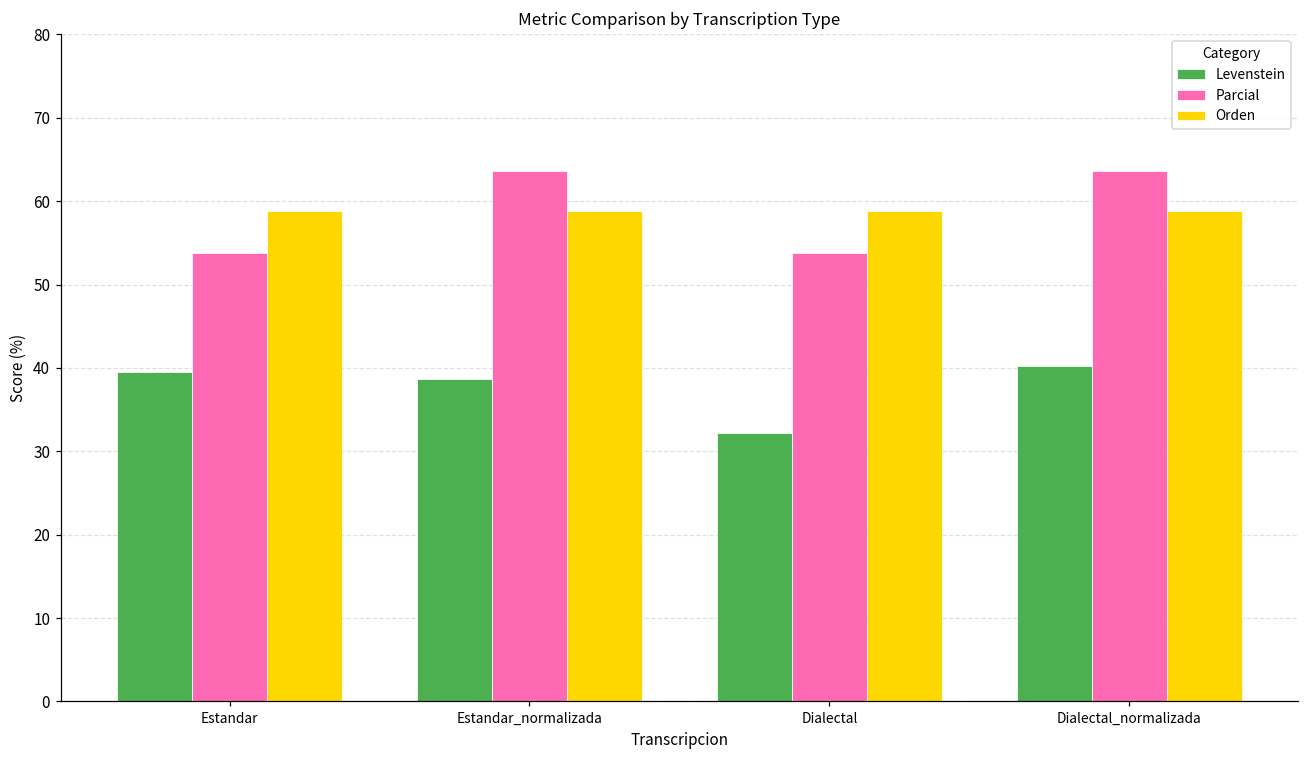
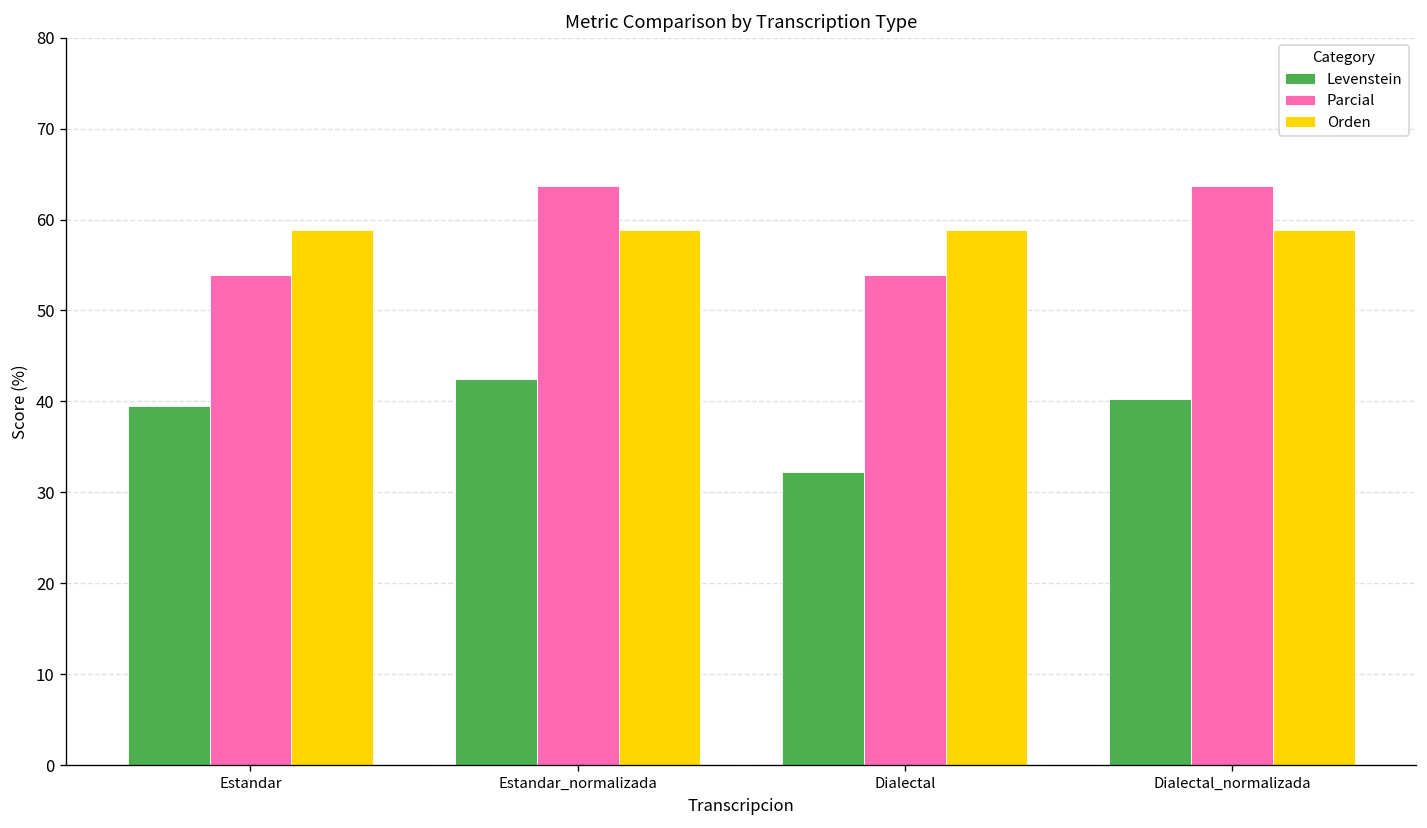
Levenstein, Estandar_normalizada: 39 -> 42
